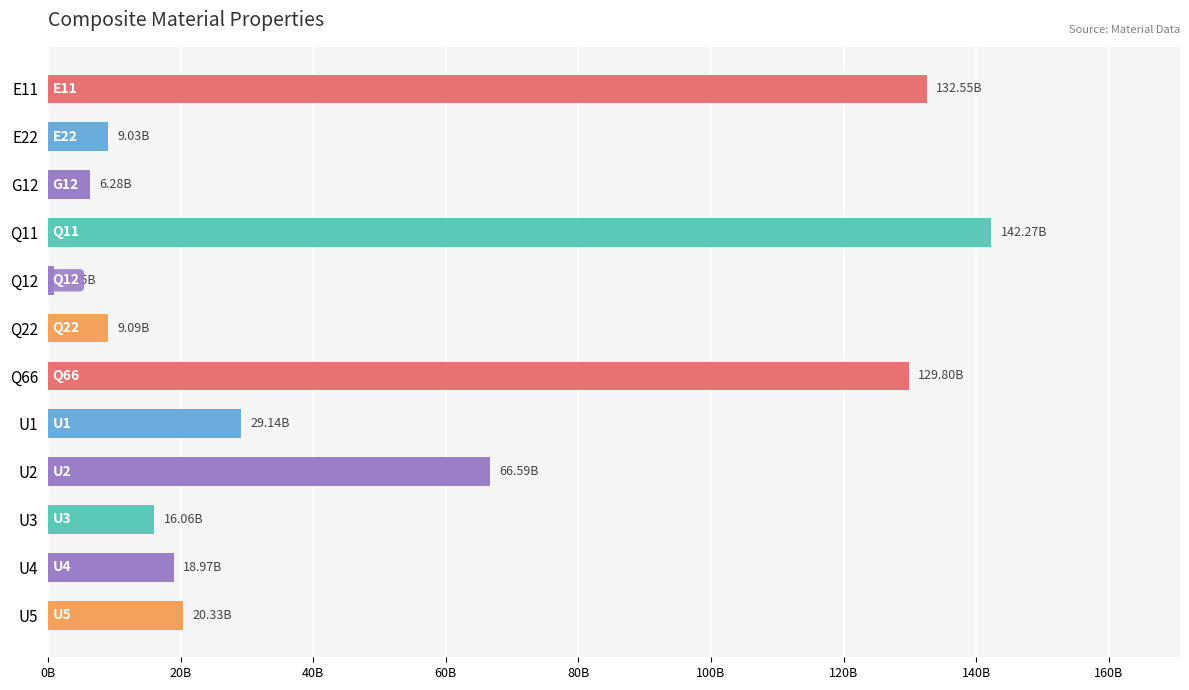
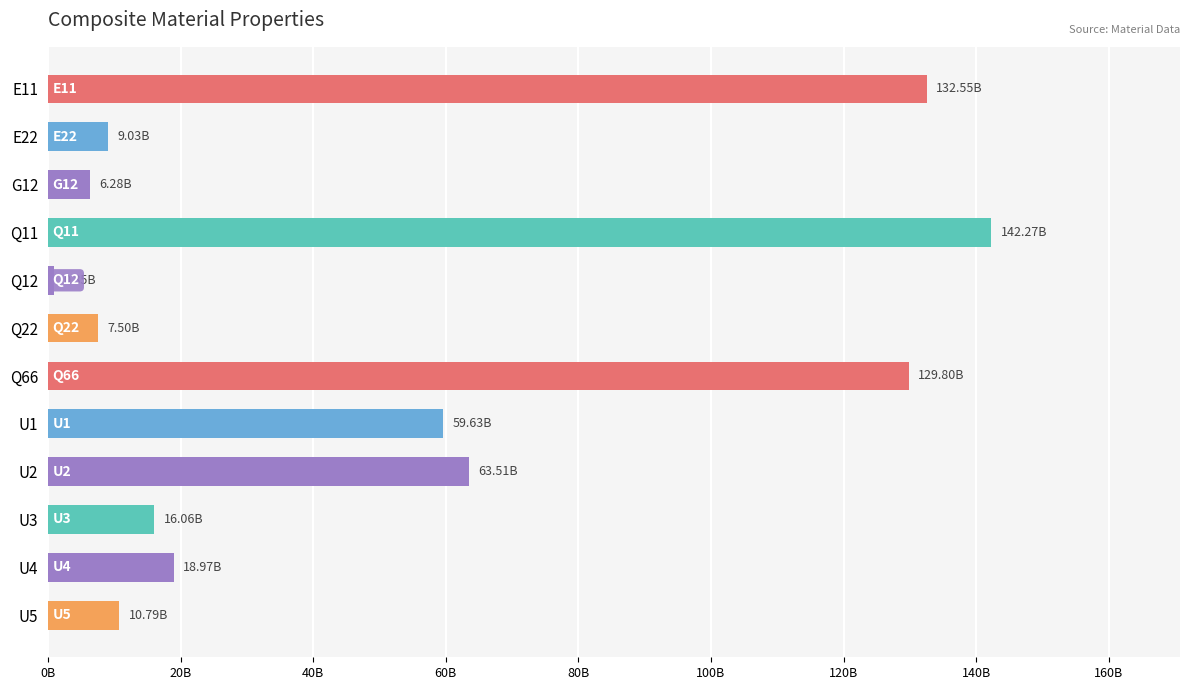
Q22: 9.09B -> 7.50B
U1: 29.14B -> 59.63B
U2: 66.59B -> 63.51B
U5: 20.33B -> 10.79B
